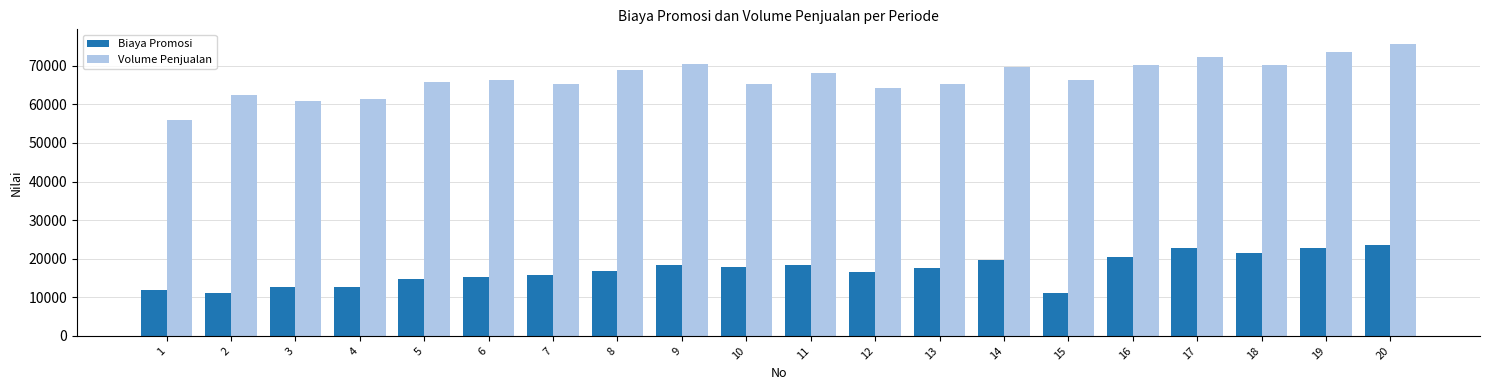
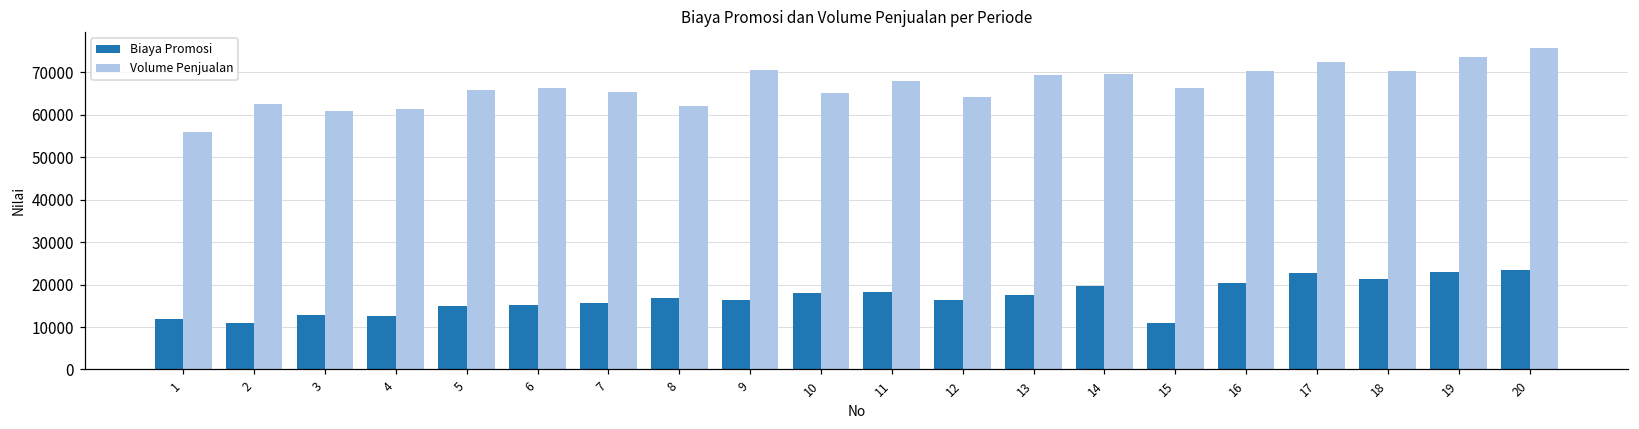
Volume Penjualan, 8: 69000 -> 62000
Biaya Promosi, 9: 18000 -> 16000
Volume Penjualan, 13: 65000 -> 69000
